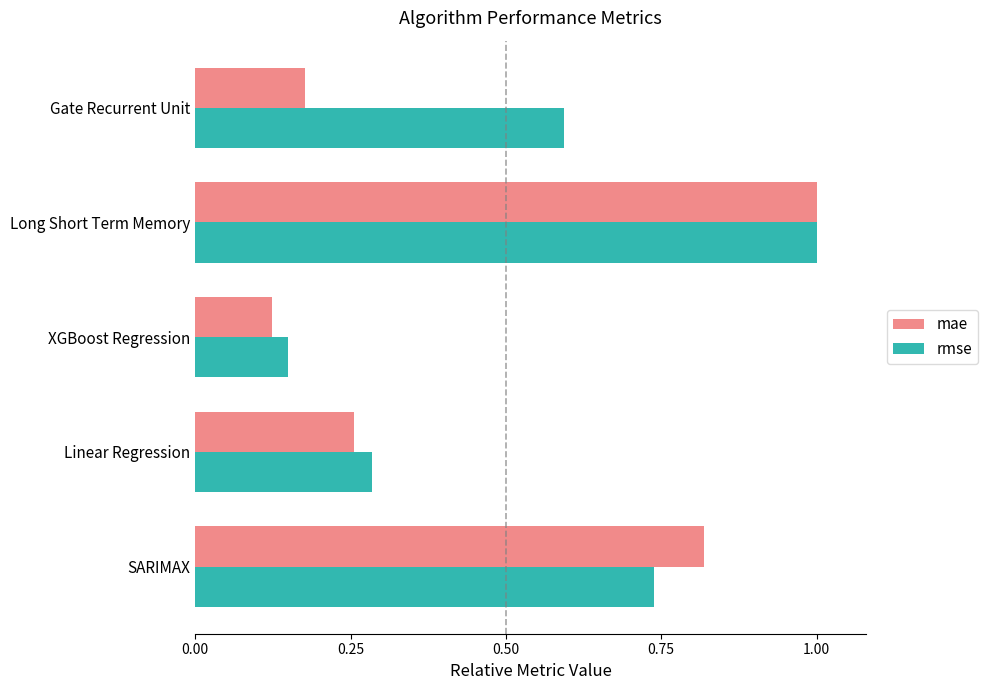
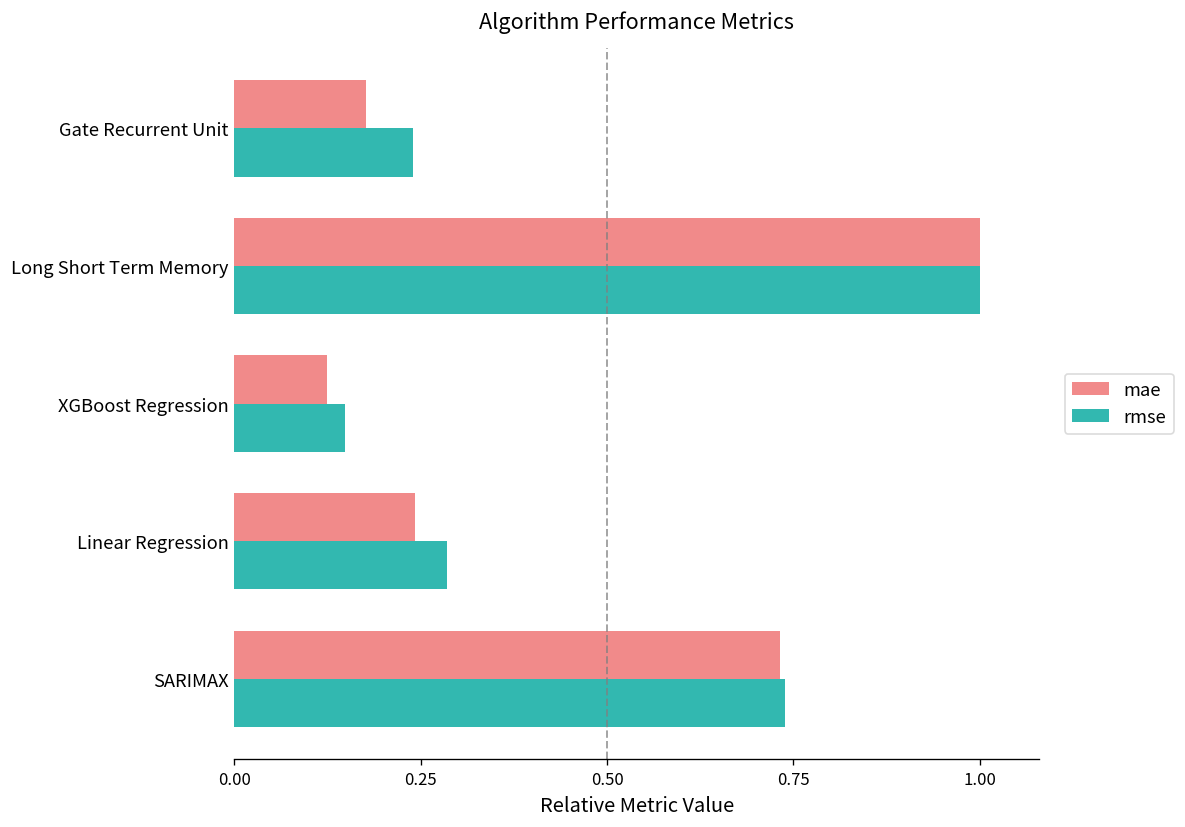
rmse, Gate Recurrent Unit: 0.59 -> 0.24
mae, Linear Regression: 0.26 -> 0.24
mae, SARIMAX: 0.82 -> 0.73
